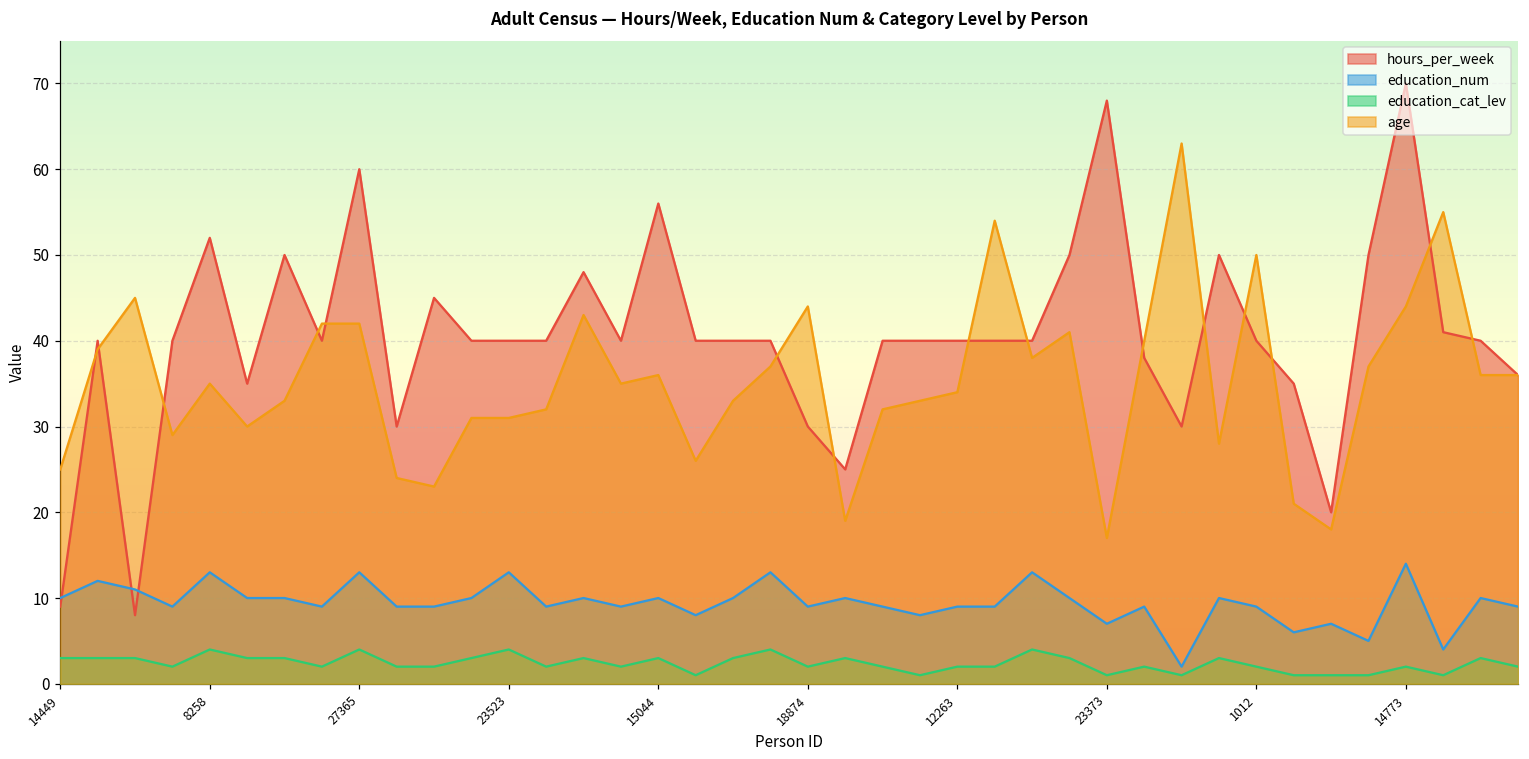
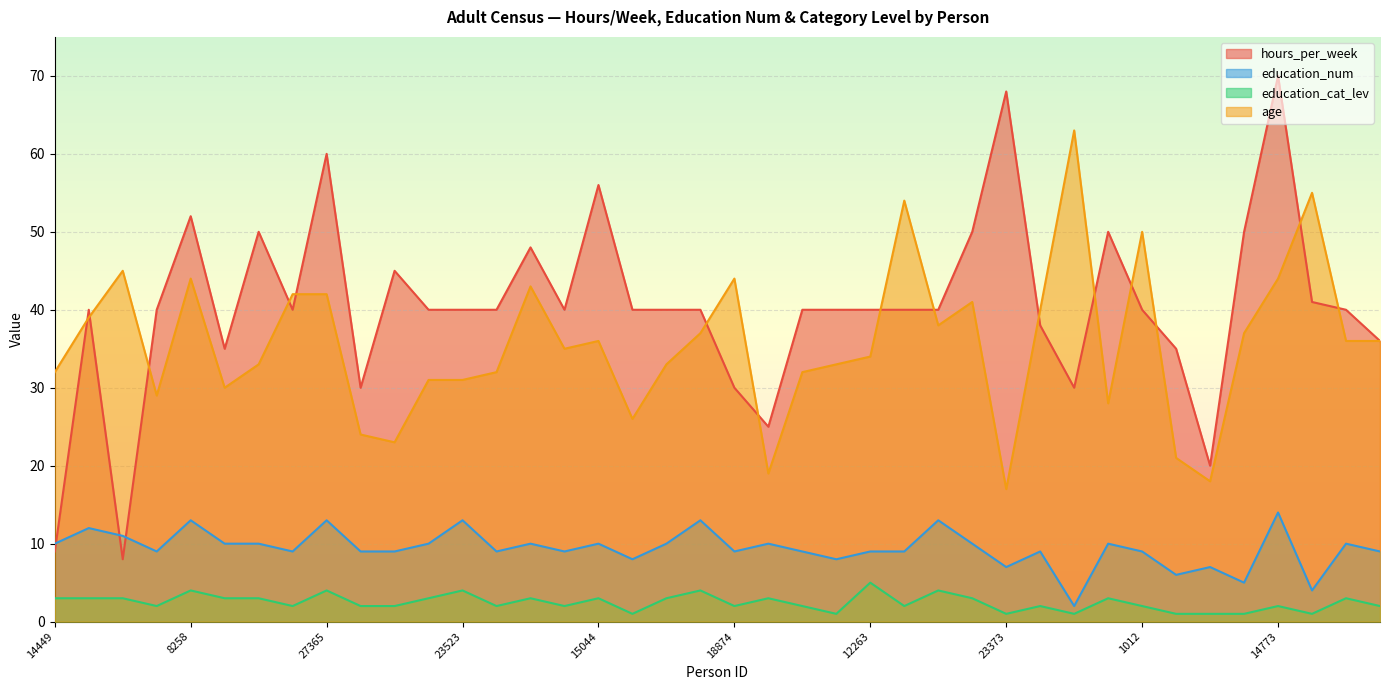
age, 14449: 25 -> 32
age, 8258: 35 -> 44
education_cat_lev, 12263: 2 -> 5
